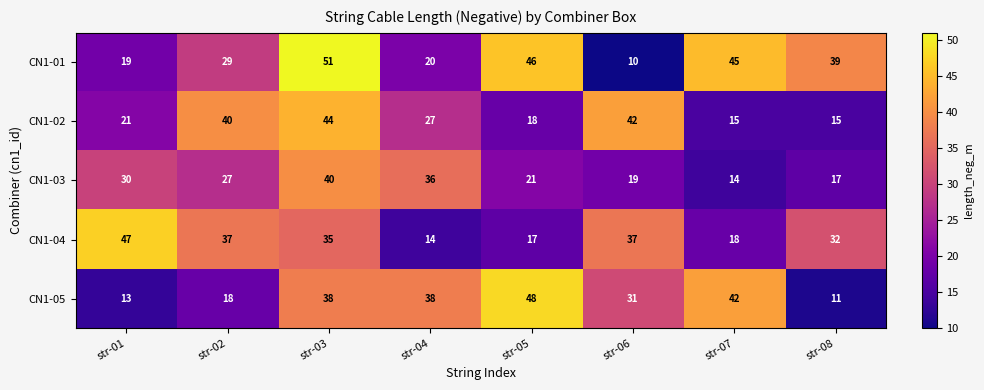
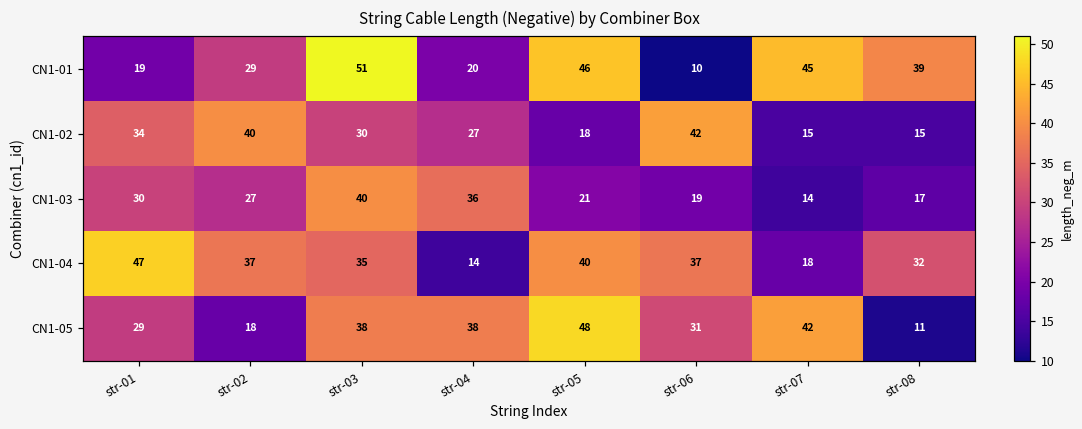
CN1-02, str-01: 21 -> 34
CN1-02, str-03: 44 -> 30
CN1-04, str-05: 17 -> 40
CN1-05, str-01: 13 -> 29
